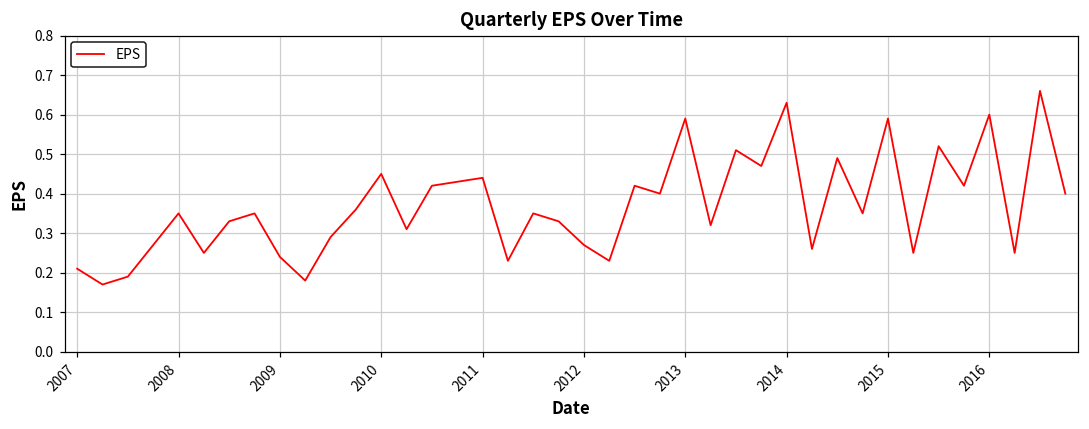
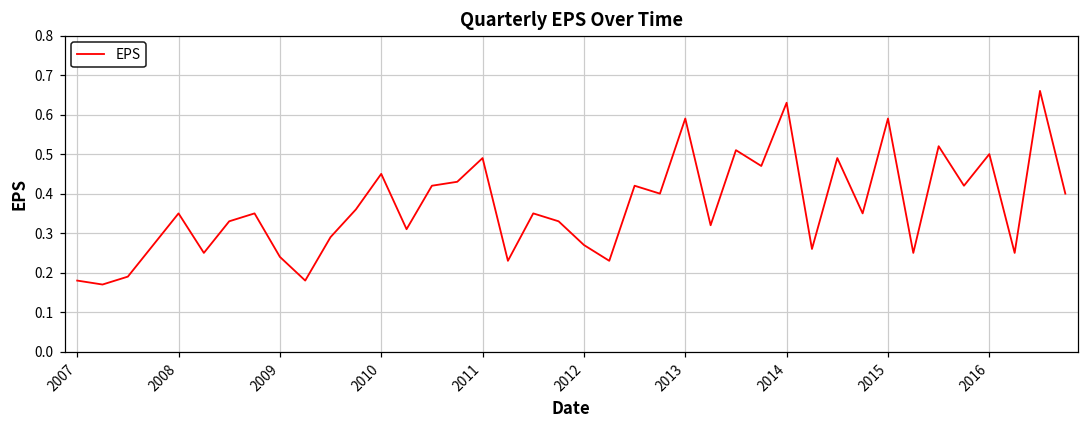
2007: 0.21 -> 0.18
2011: 0.44 -> 0.49
2016: 0.6 -> 0.5
